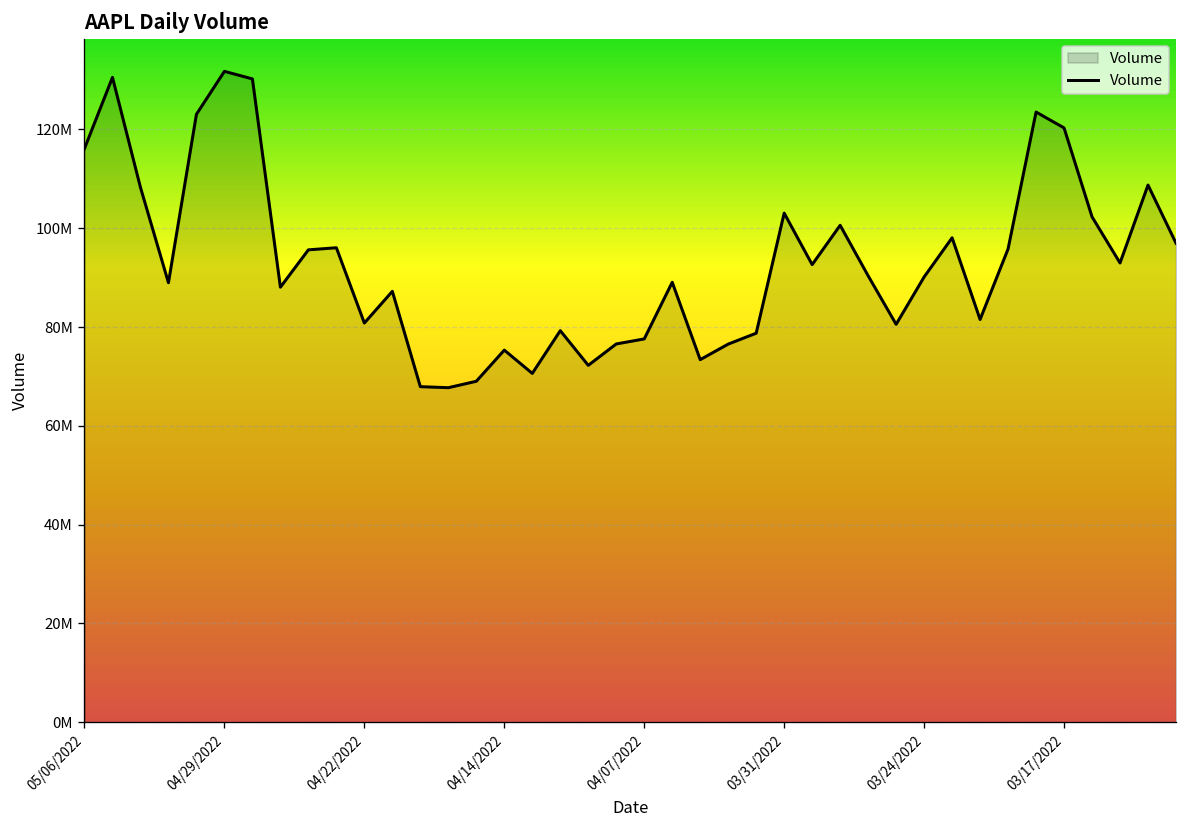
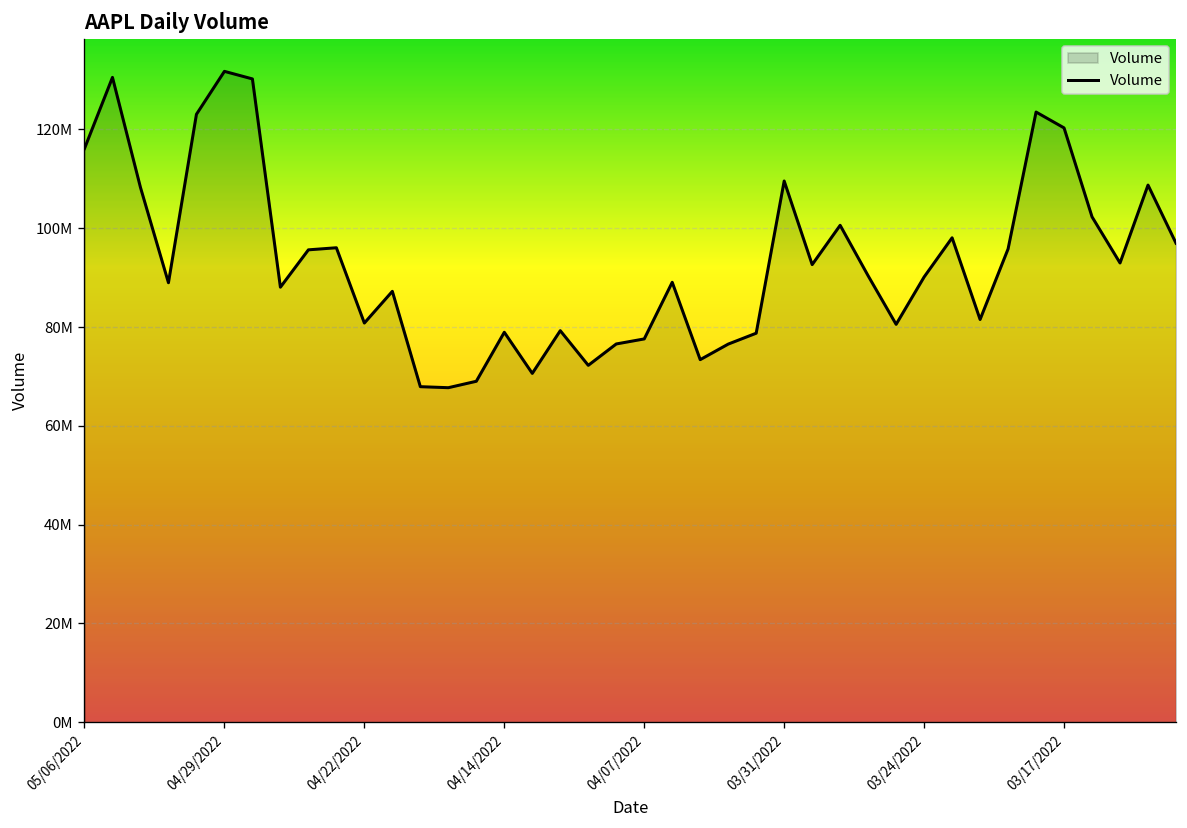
04/14/2022: 75000000 -> 79000000
03/31/2022: 103000000 -> 110000000
